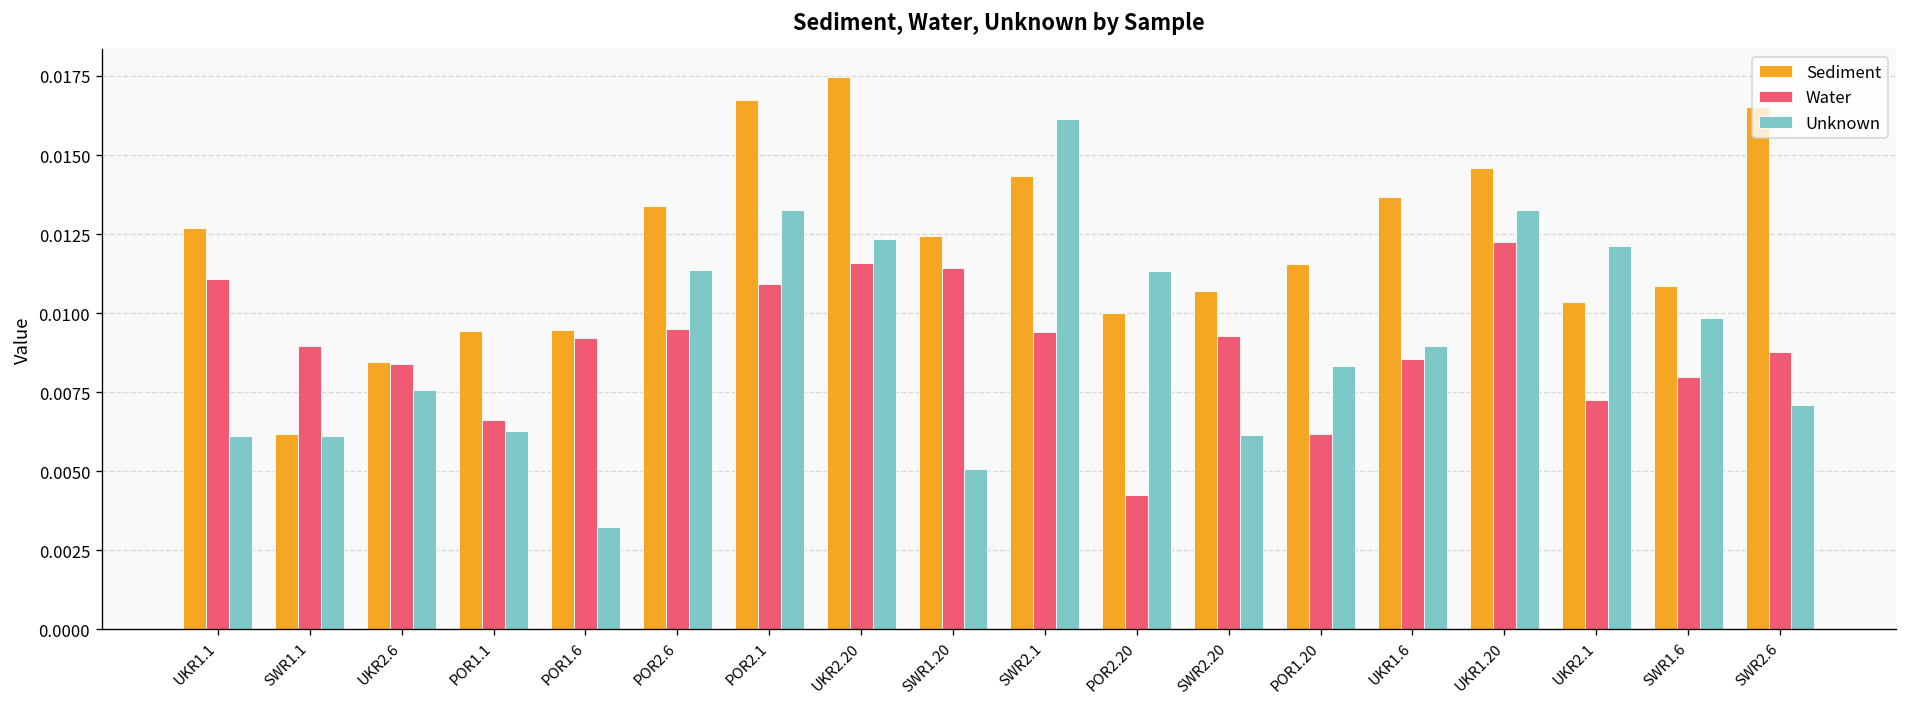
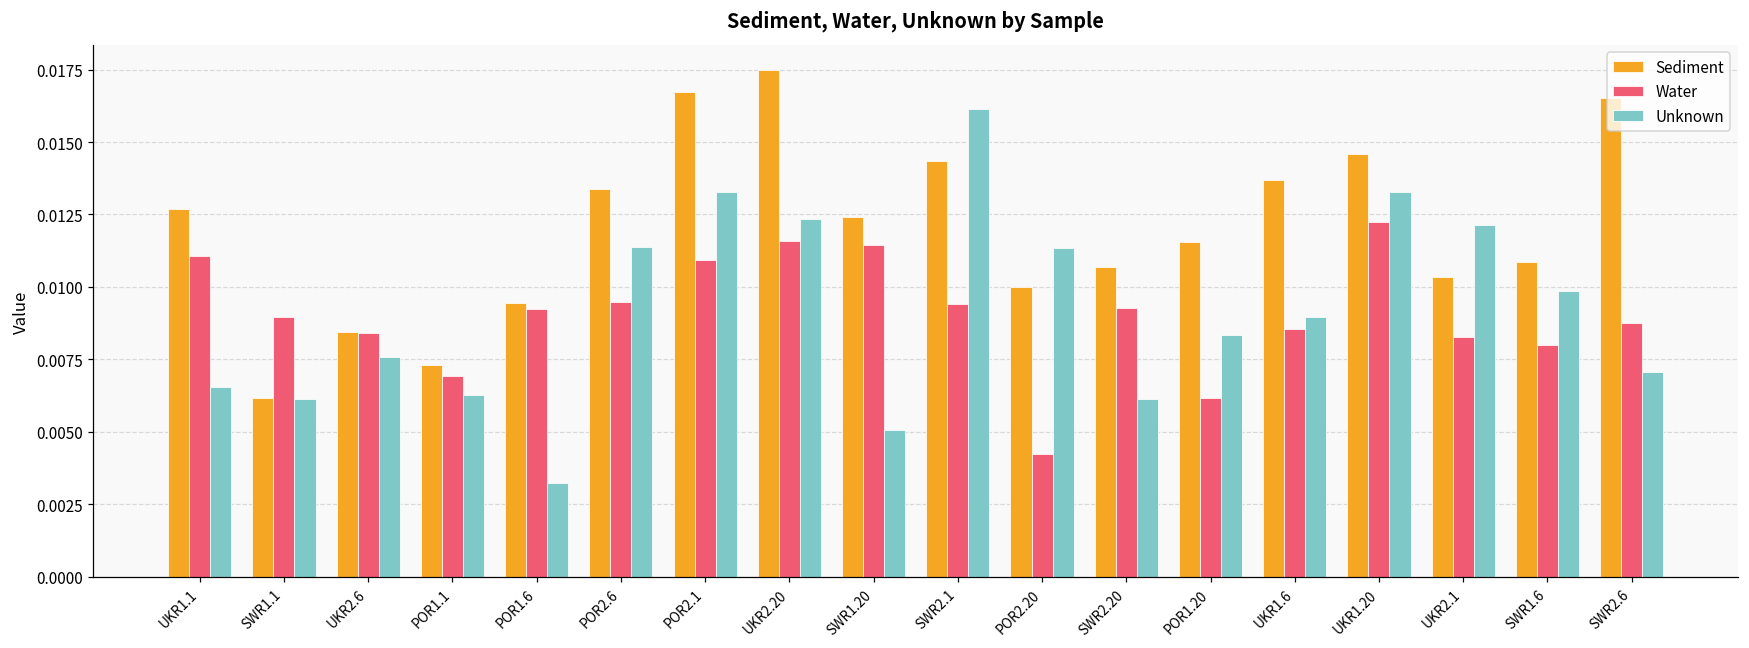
Unknown, UKR1.1: 0.0061 -> 0.0066
Sediment, POR1.1: 0.0094 -> 0.0073
Water, POR1.1: 0.0066 -> 0.0069
Water, UKR2.1: 0.0072 -> 0.0083
